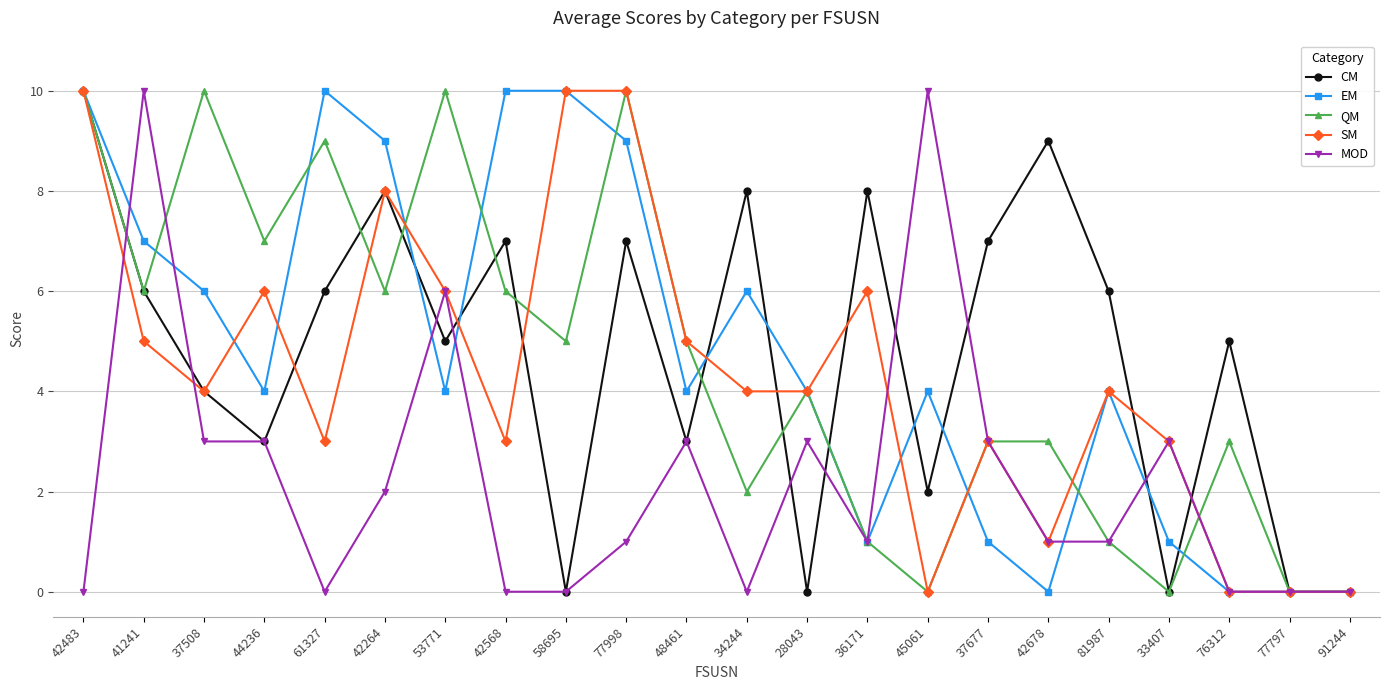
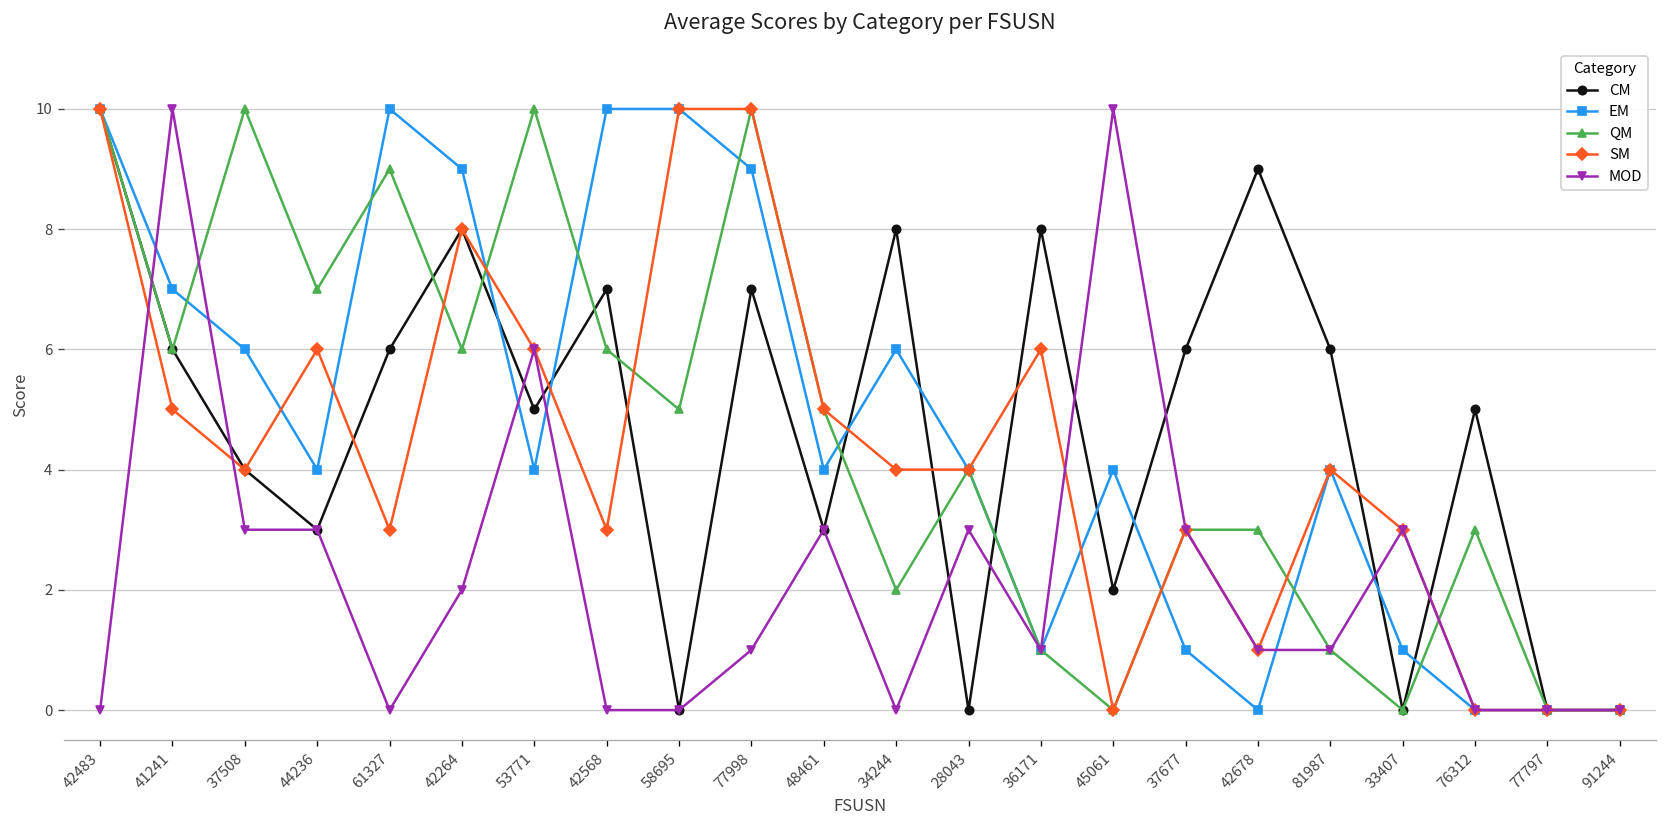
CM, 37677: 7 -> 6
